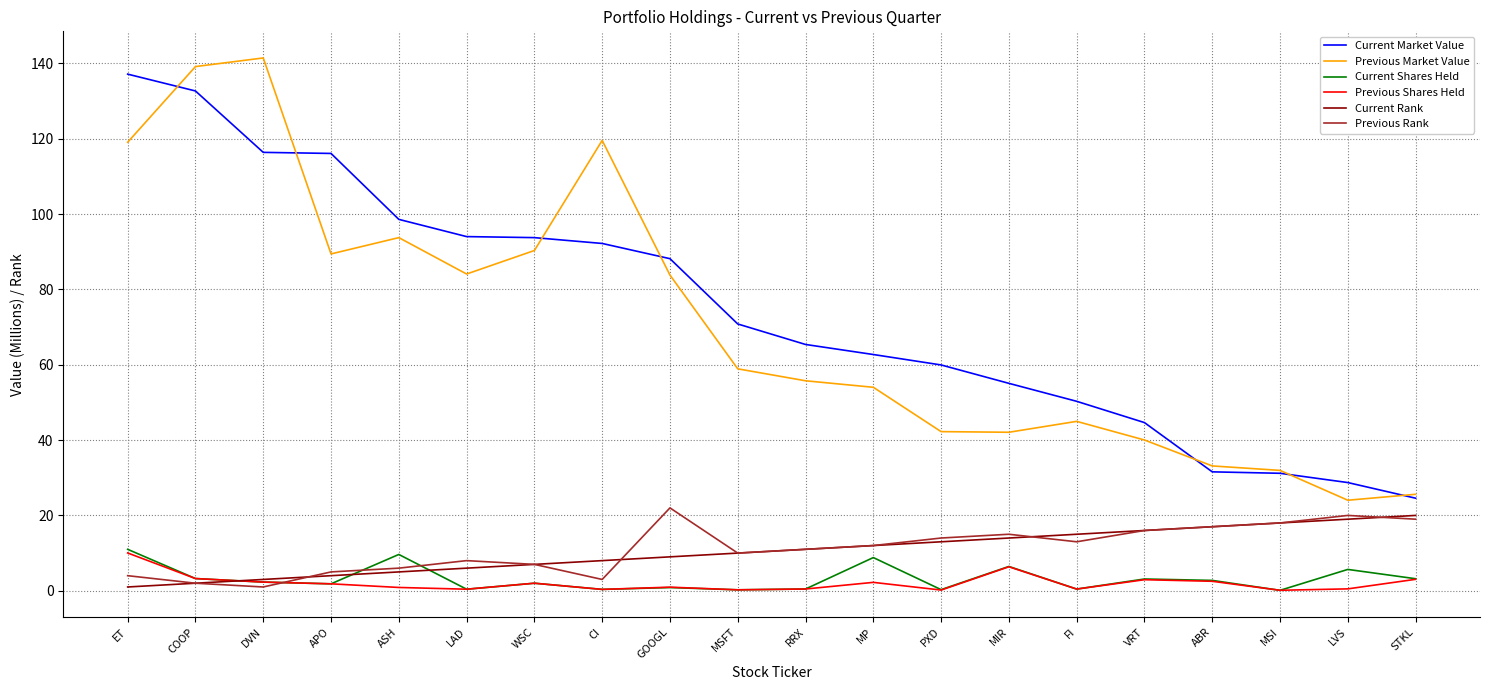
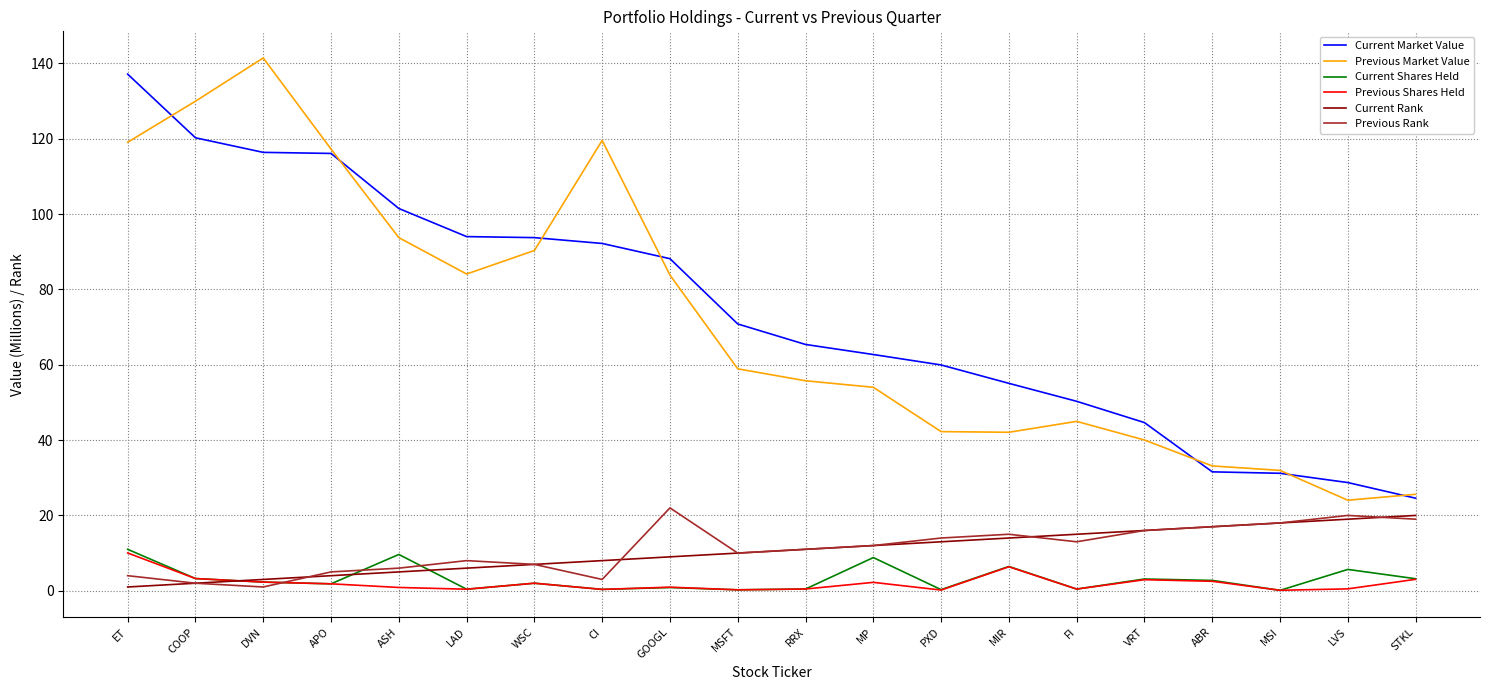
Current Market Value, COOP: 133 -> 120
Previous Market Value, COOP: 139 -> 130
Previous Market Value, APO: 89 -> 117
Current Market Value, ASH: 99 -> 101
